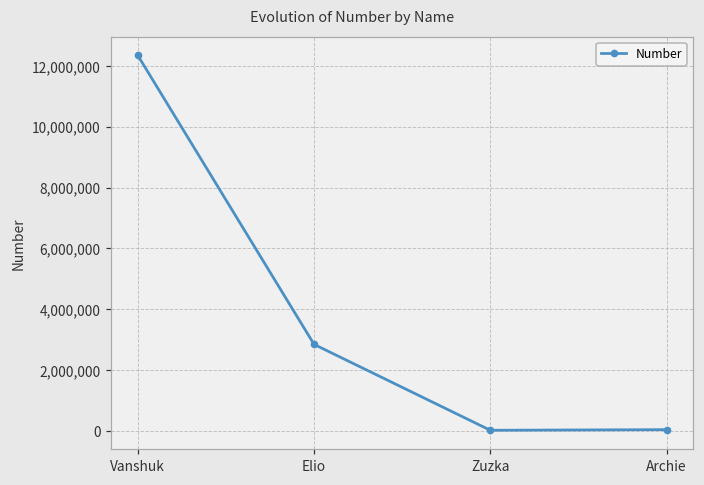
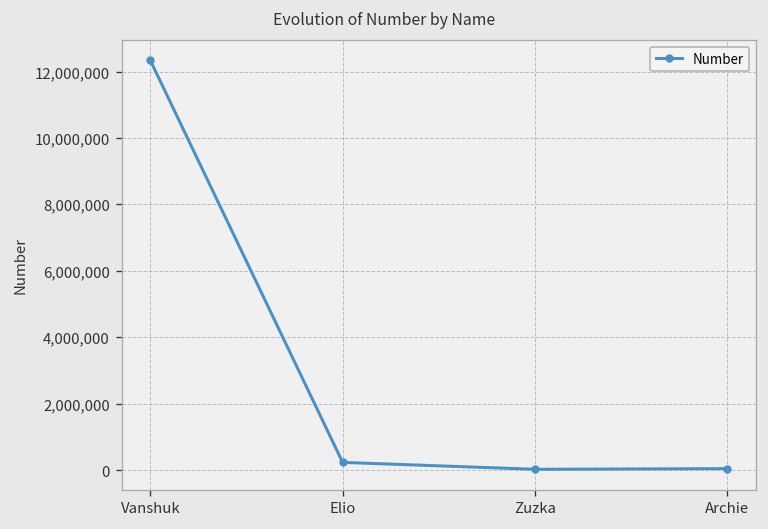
Elio: 2,800,000 -> 200,000
